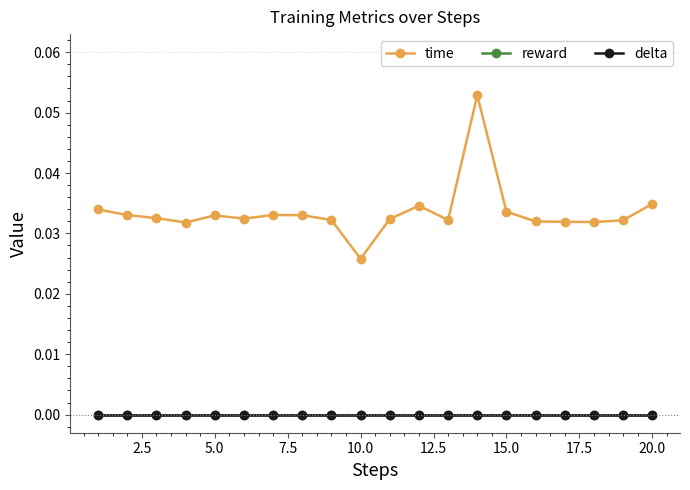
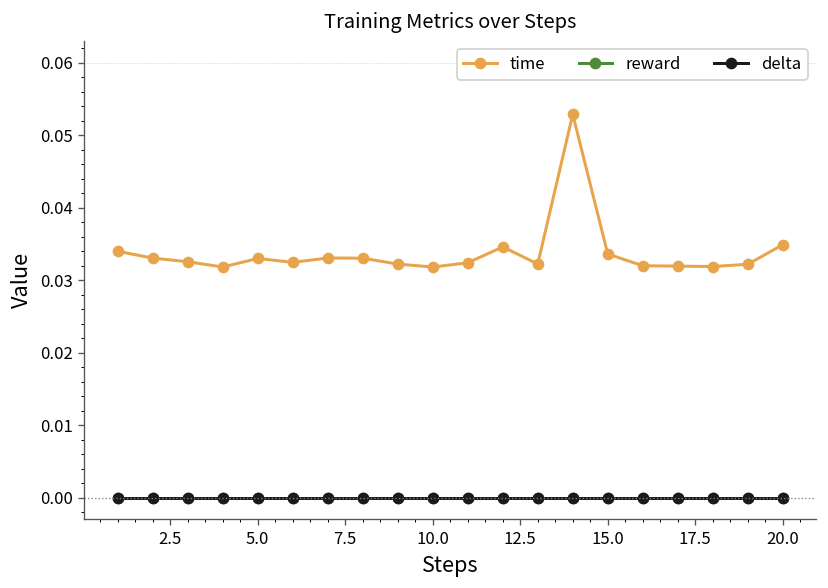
time, 10.0: 0.026 -> 0.032
